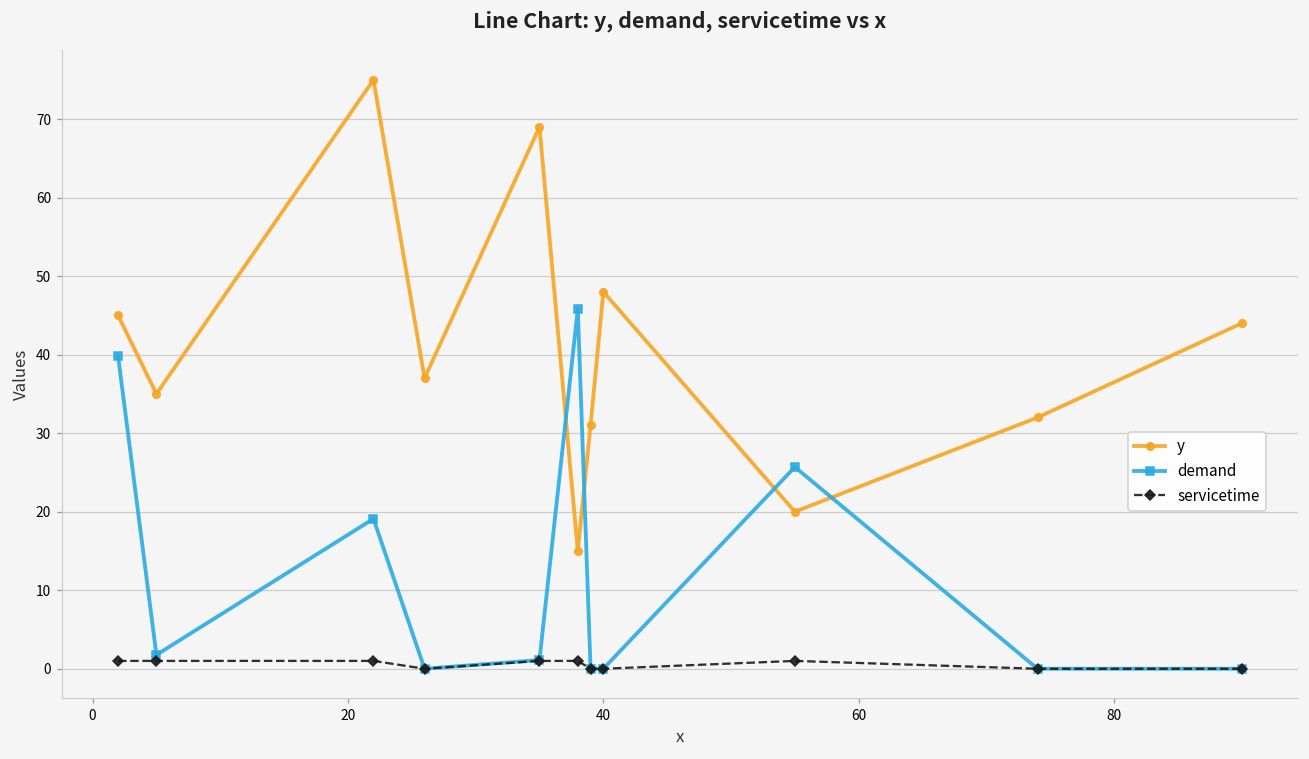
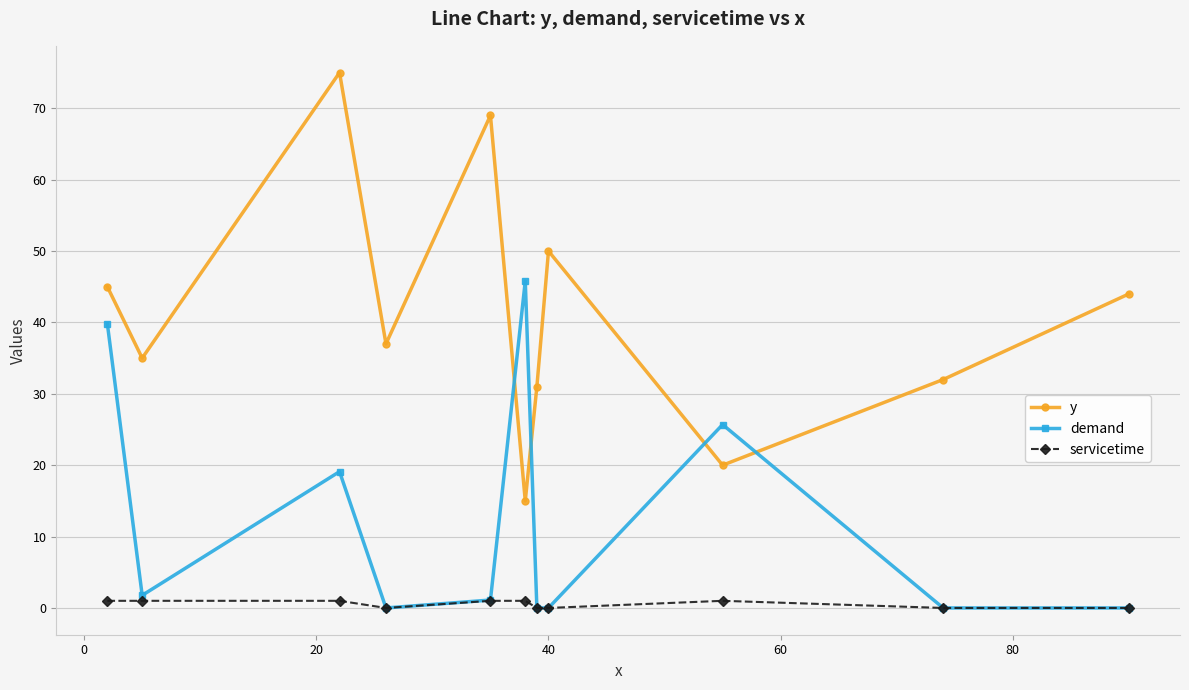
y, 40: 48 -> 50
